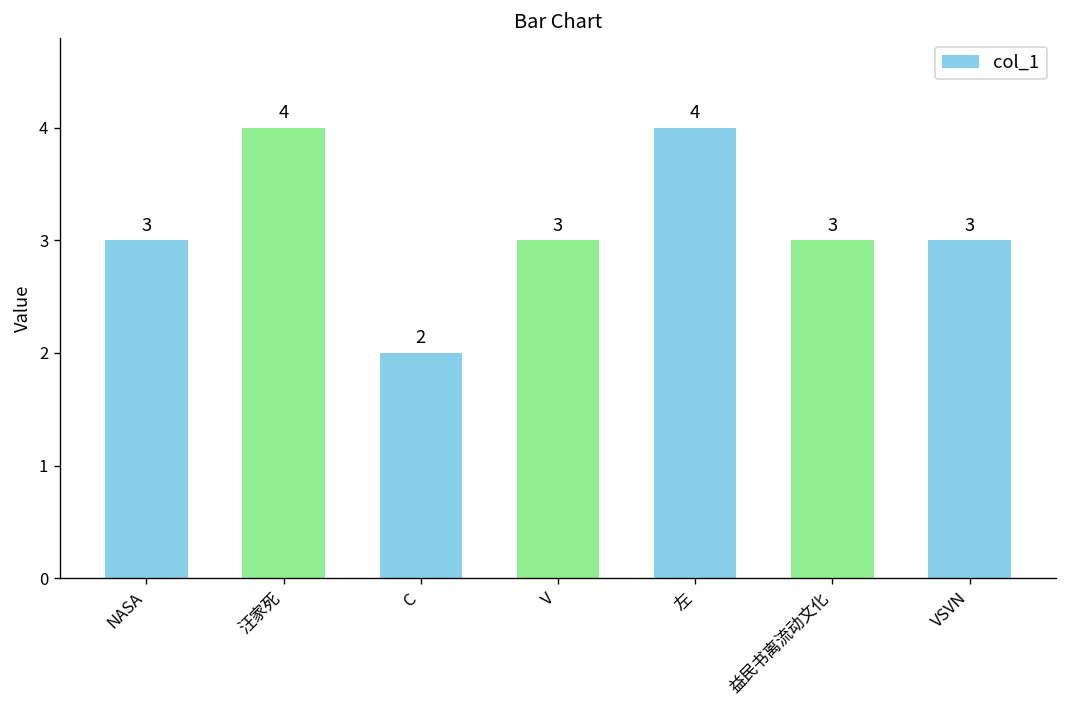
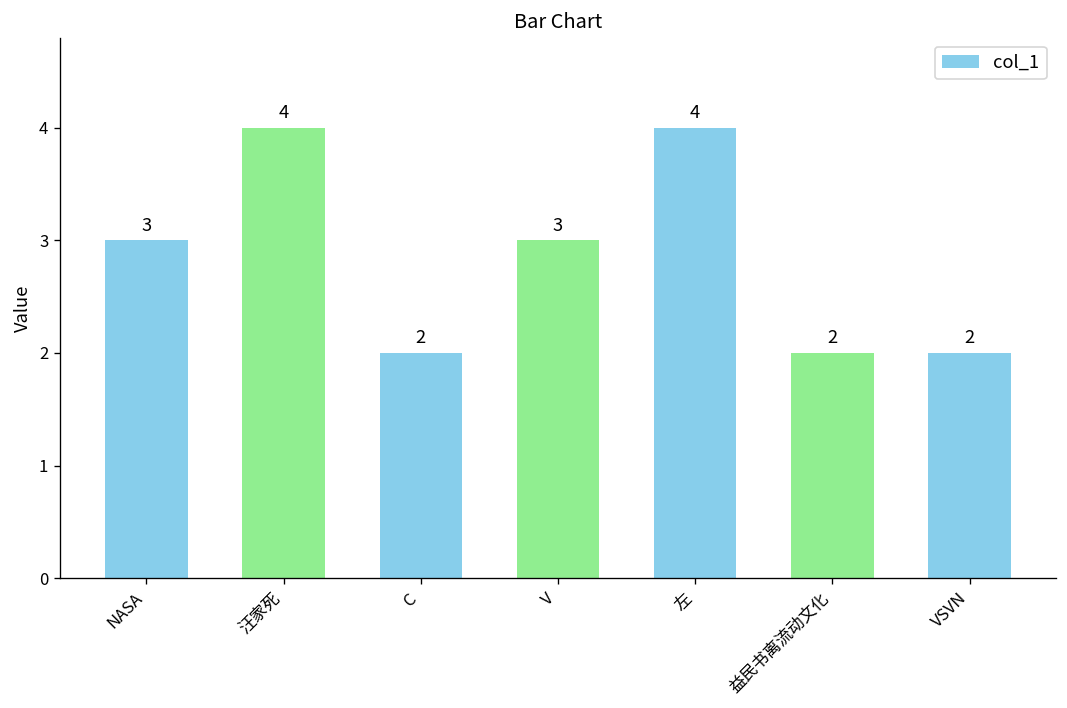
益民书离流动文化: 3 -> 2
VSVN: 3 -> 2
